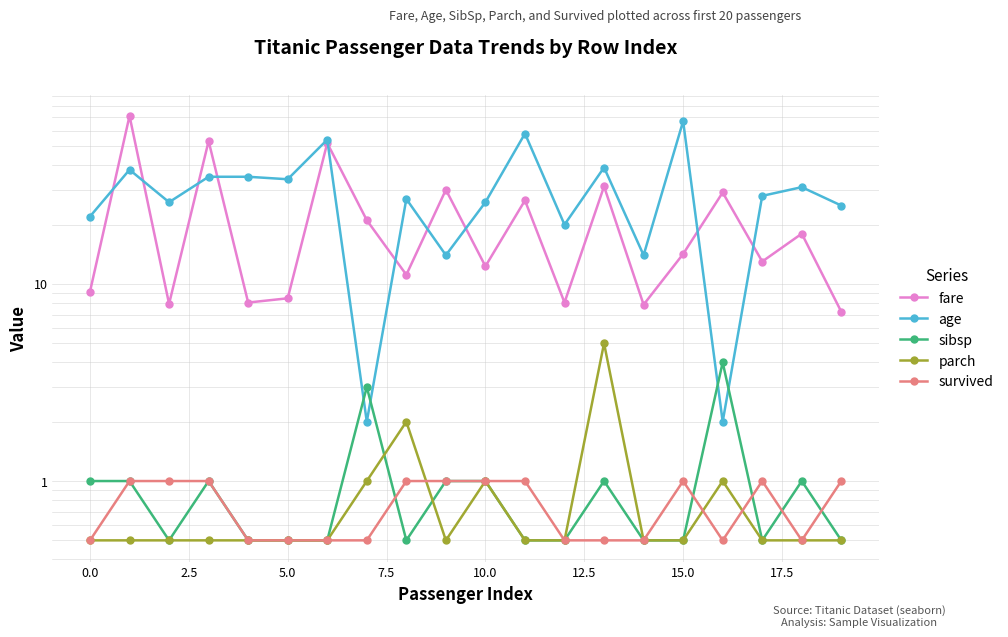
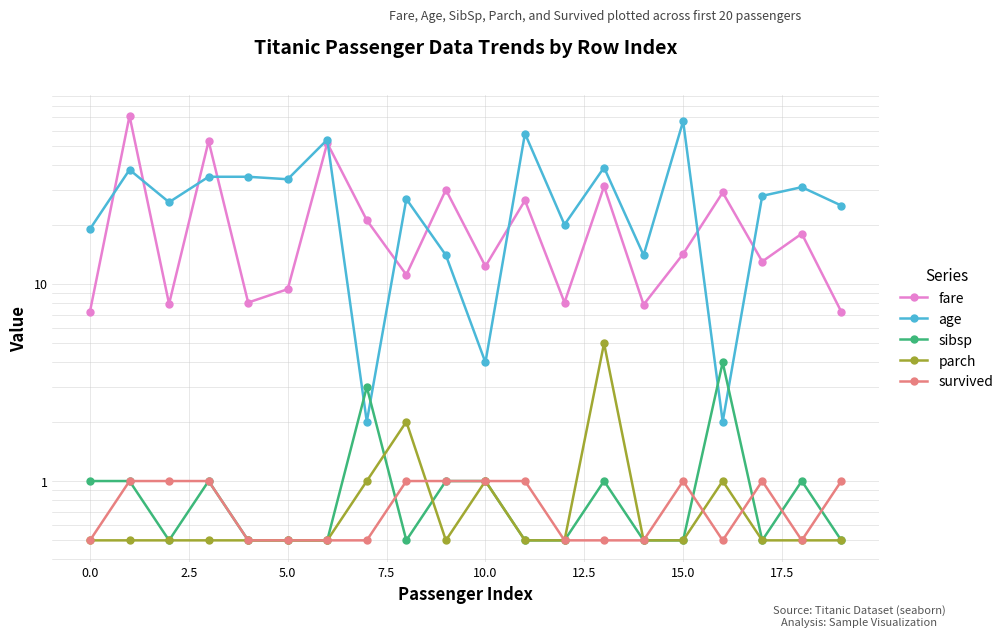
fare, 0.0: 9 -> 7.3
age, 0.0: 22 -> 19
fare, 5.0: 8.5 -> 9
age, 10.0: 26 -> 4
